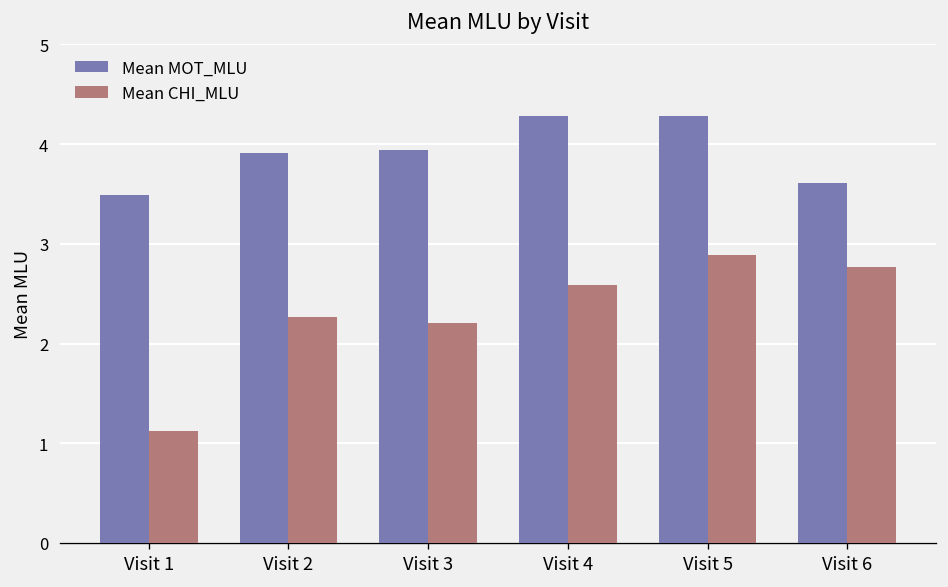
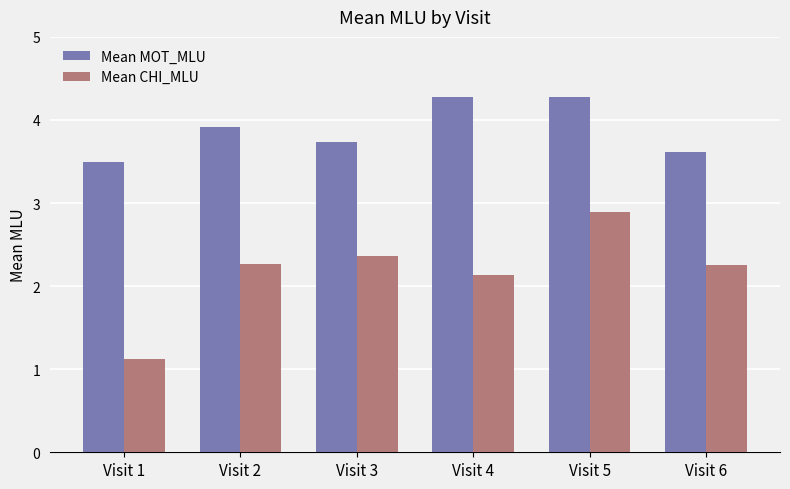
Mean MOT_MLU, Visit 3: 3.9 -> 3.7
Mean CHI_MLU, Visit 3: 2.2 -> 2.4
Mean CHI_MLU, Visit 4: 2.6 -> 2.1
Mean CHI_MLU, Visit 6: 2.8 -> 2.3
